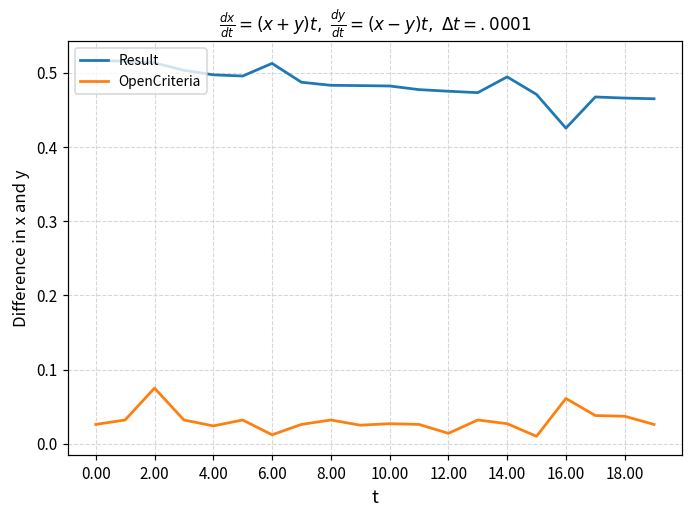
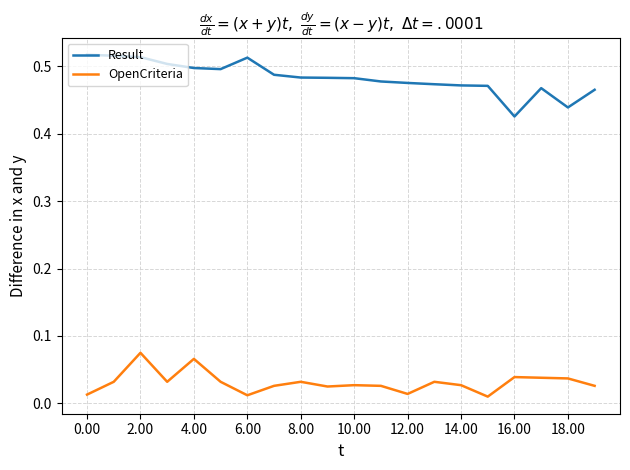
OpenCriteria, 0.00: 0.03 -> 0.01
OpenCriteria, 4.00: 0.02 -> 0.07
Result, 14.00: 0.49 -> 0.47
OpenCriteria, 16.00: 0.06 -> 0.04
Result, 18.00: 0.47 -> 0.44
